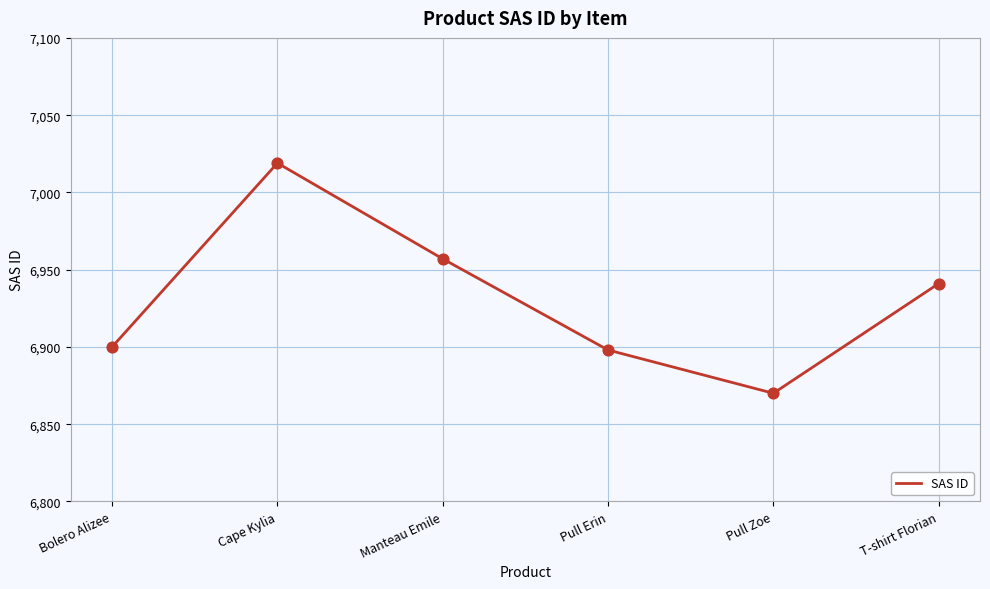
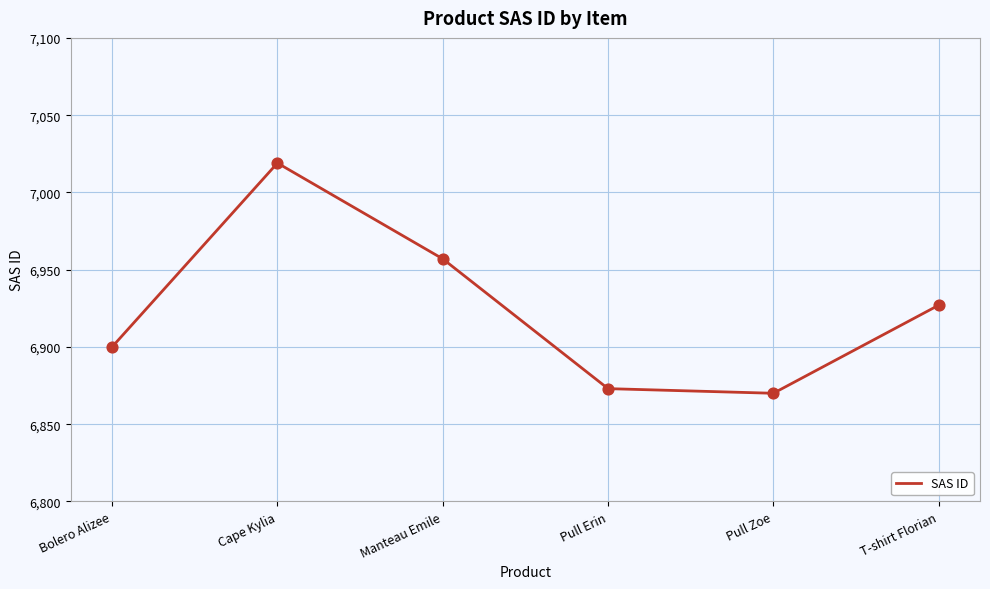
Pull Erin: 6,898 -> 6,873
T-shirt Florian: 6,941 -> 6,927
